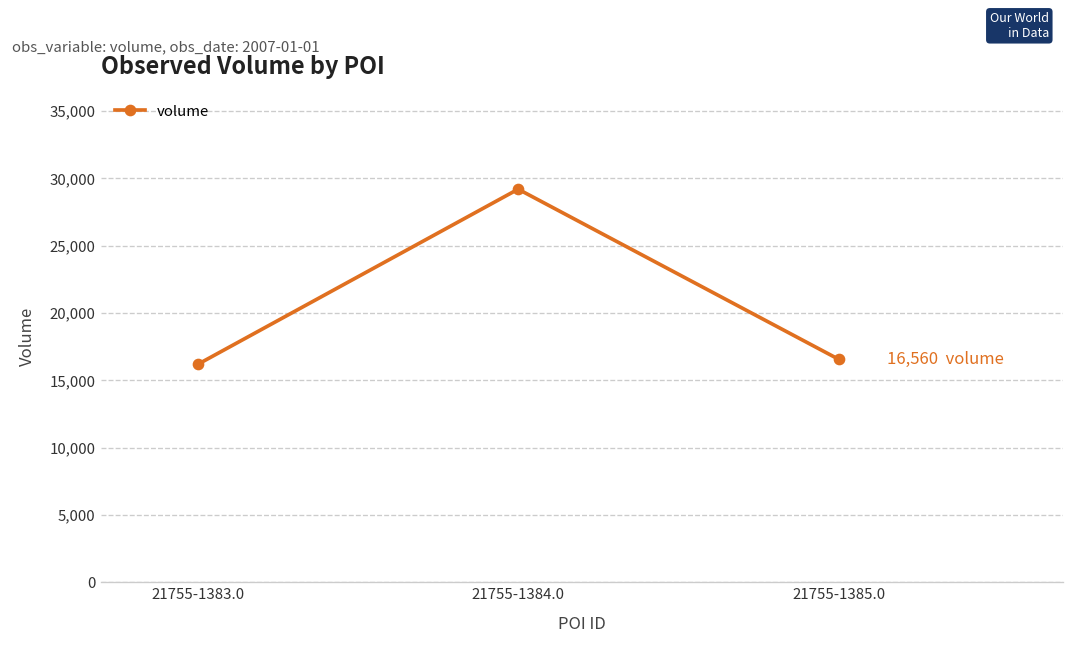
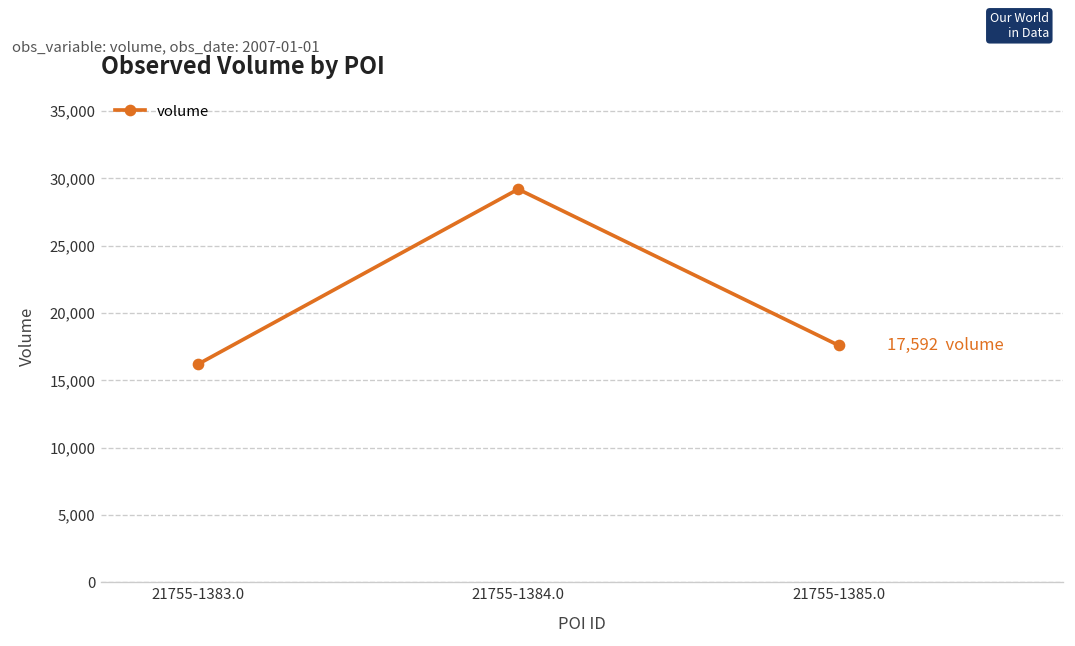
21755-1385.0: 16,560 -> 17,592
